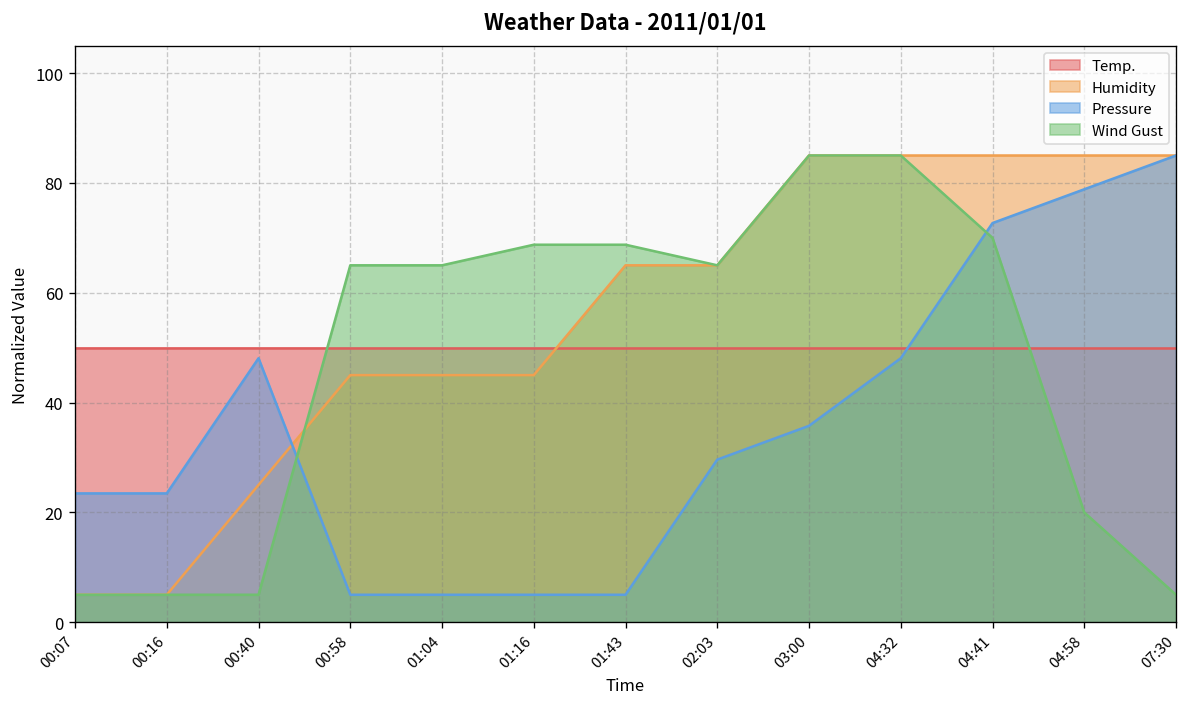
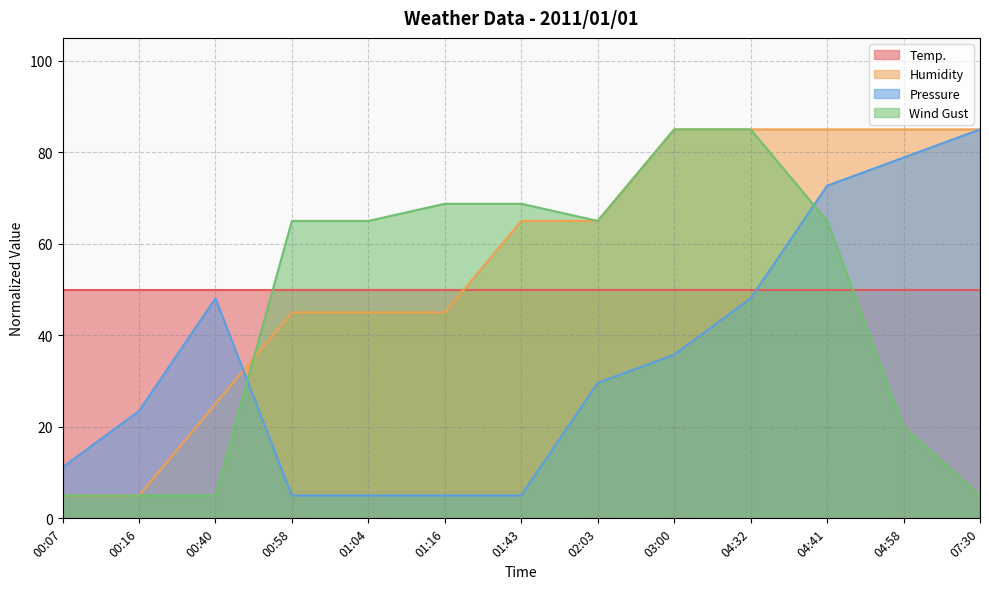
Pressure, 00:07: 23 -> 11
Wind Gust, 04:41: 70 -> 65
